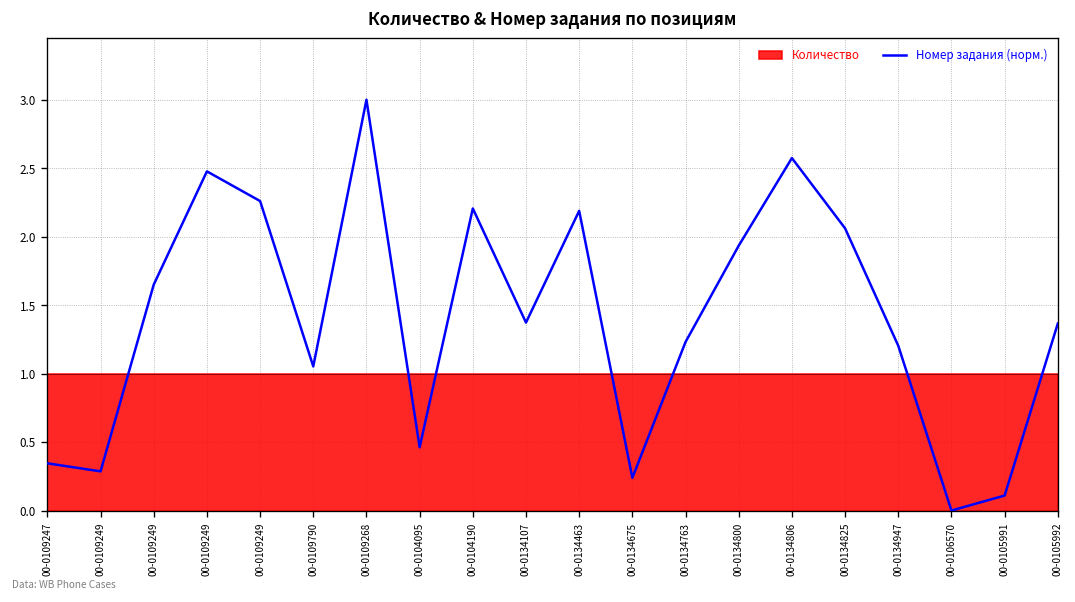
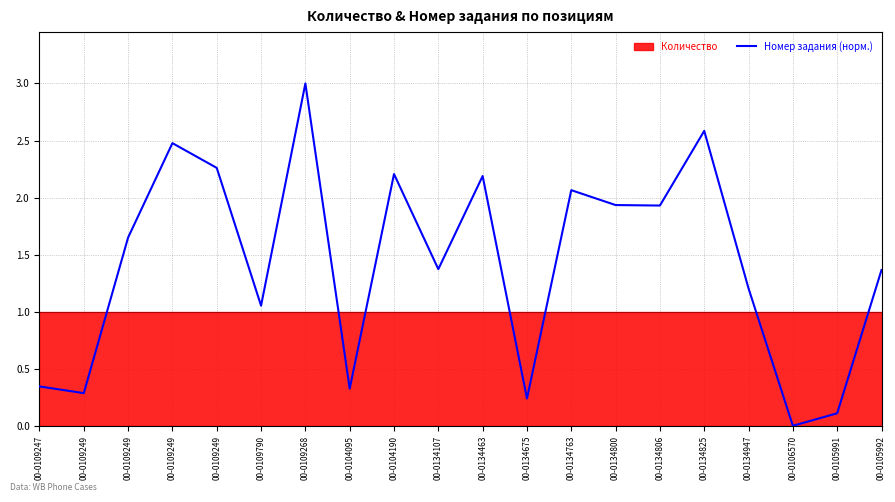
Номер задания (норм.), 00-0104095: 0.46 -> 0.33
Номер задания (норм.), 00-0134763: 1.23 -> 2.06
Номер задания (норм.), 00-0134806: 2.57 -> 1.93
Номер задания (норм.), 00-0134825: 2.06 -> 2.58
